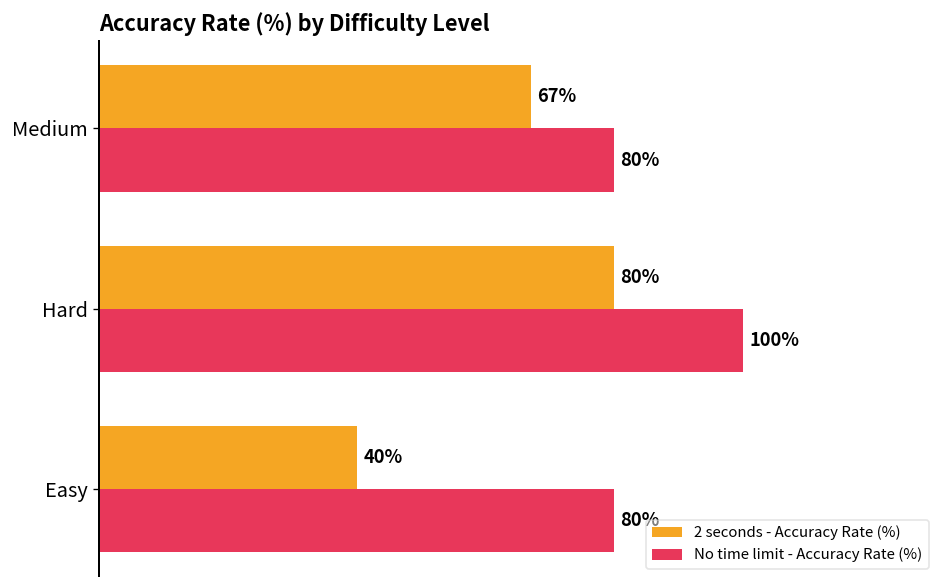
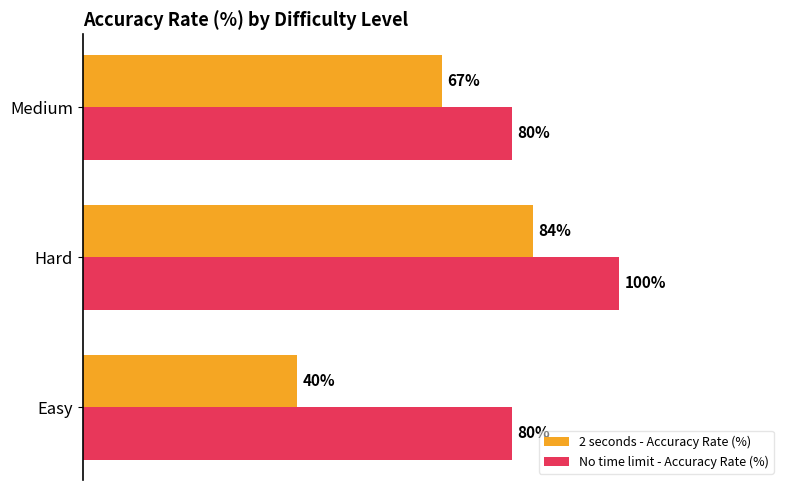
2 seconds - Accuracy Rate (%), Hard: 80% -> 84%
